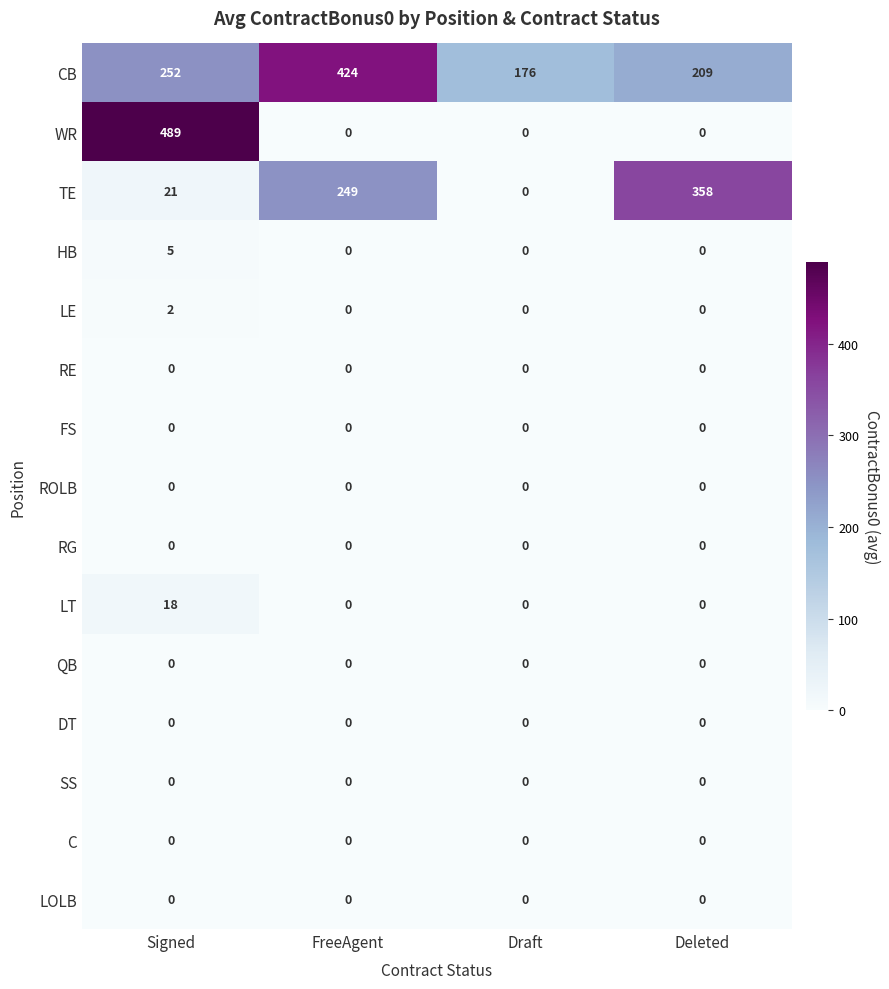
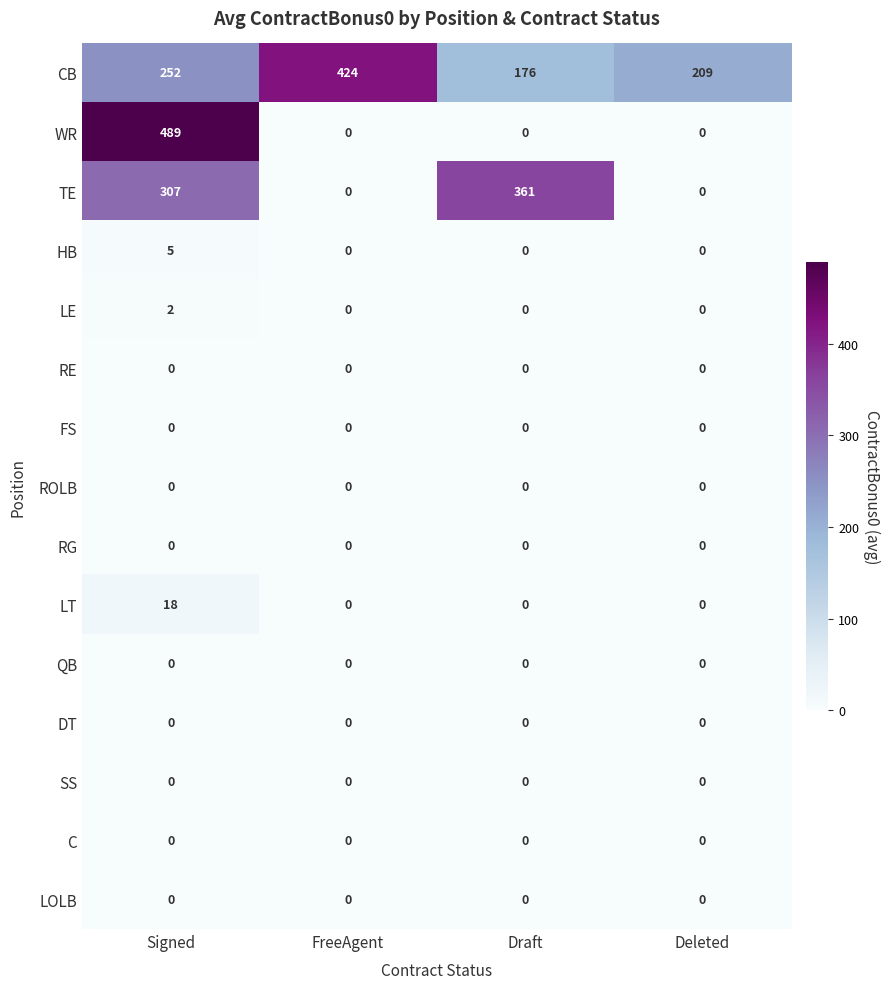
TE, Signed: 21 -> 307
TE, FreeAgent: 249 -> 0
TE, Draft: 0 -> 361
TE, Deleted: 358 -> 0
